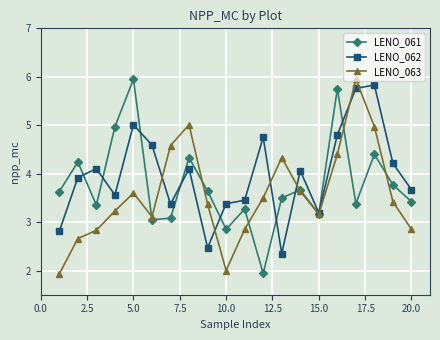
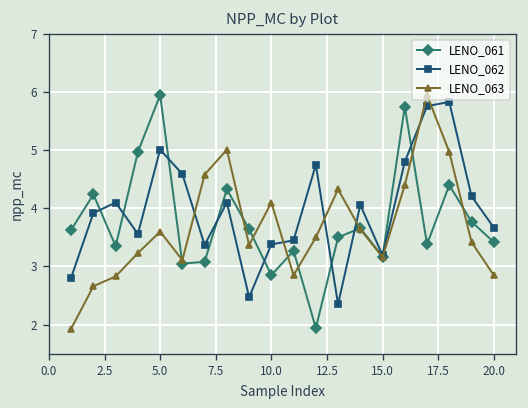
LENO_063, 10.0: 2.0 -> 4.1
